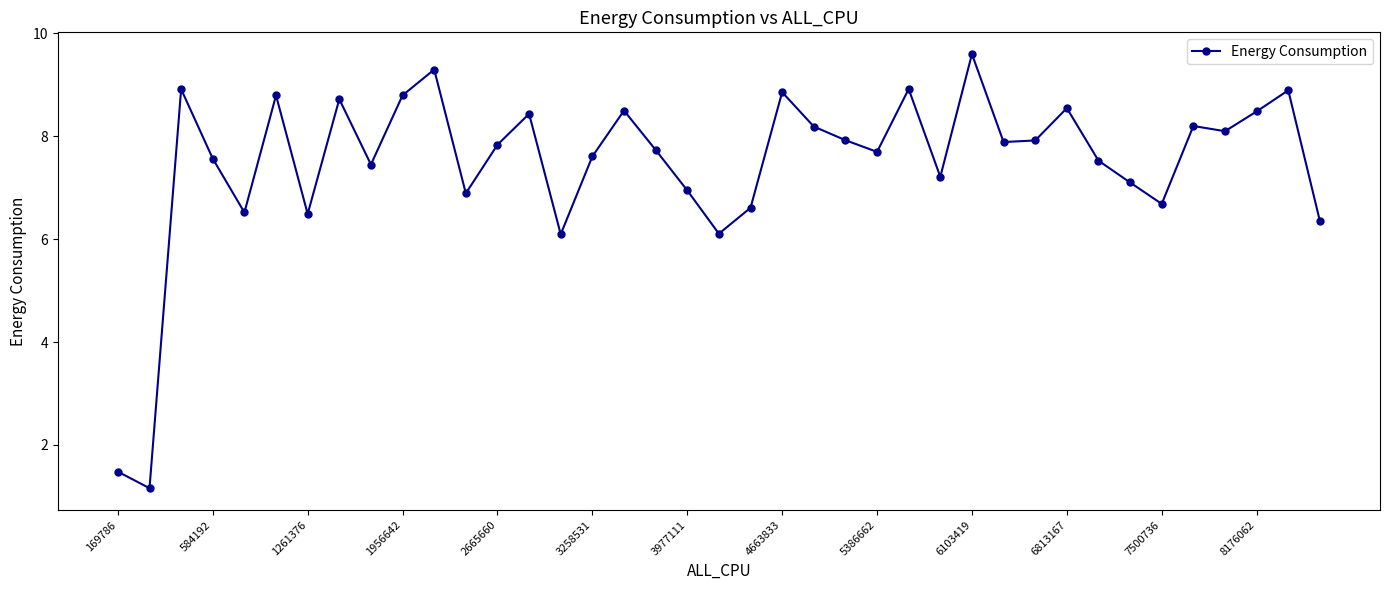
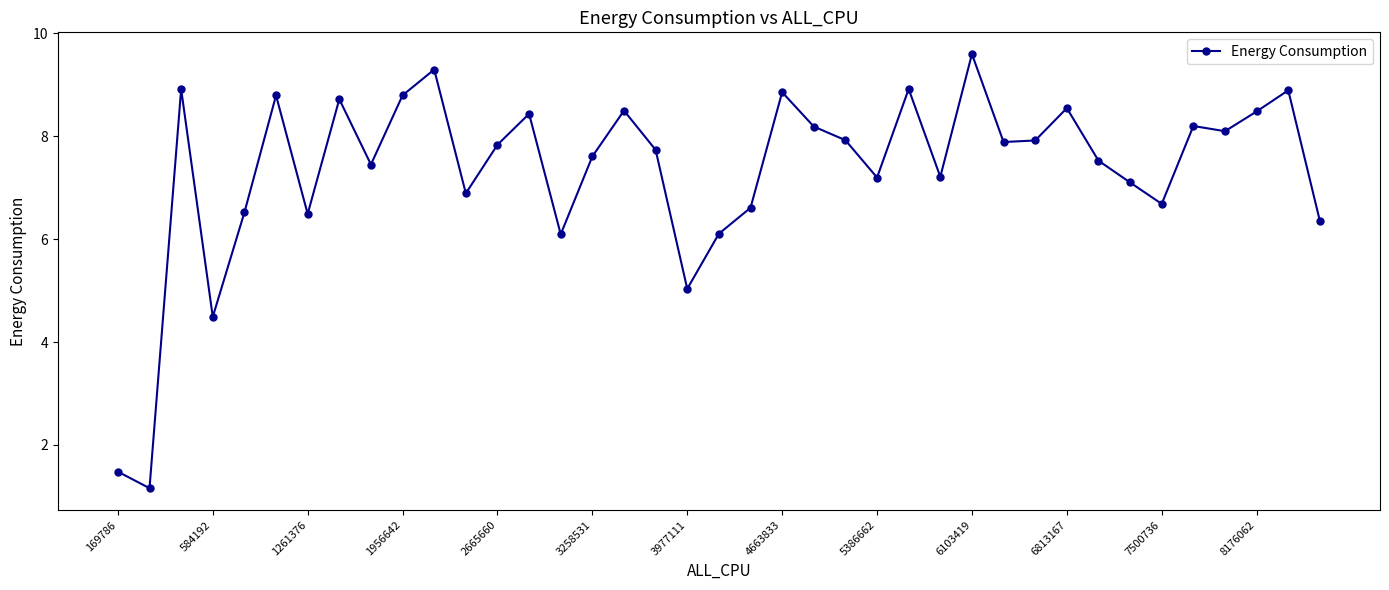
584192: 7.6 -> 4.5
3977111: 6.9 -> 5.0
5386662: 7.7 -> 7.2
